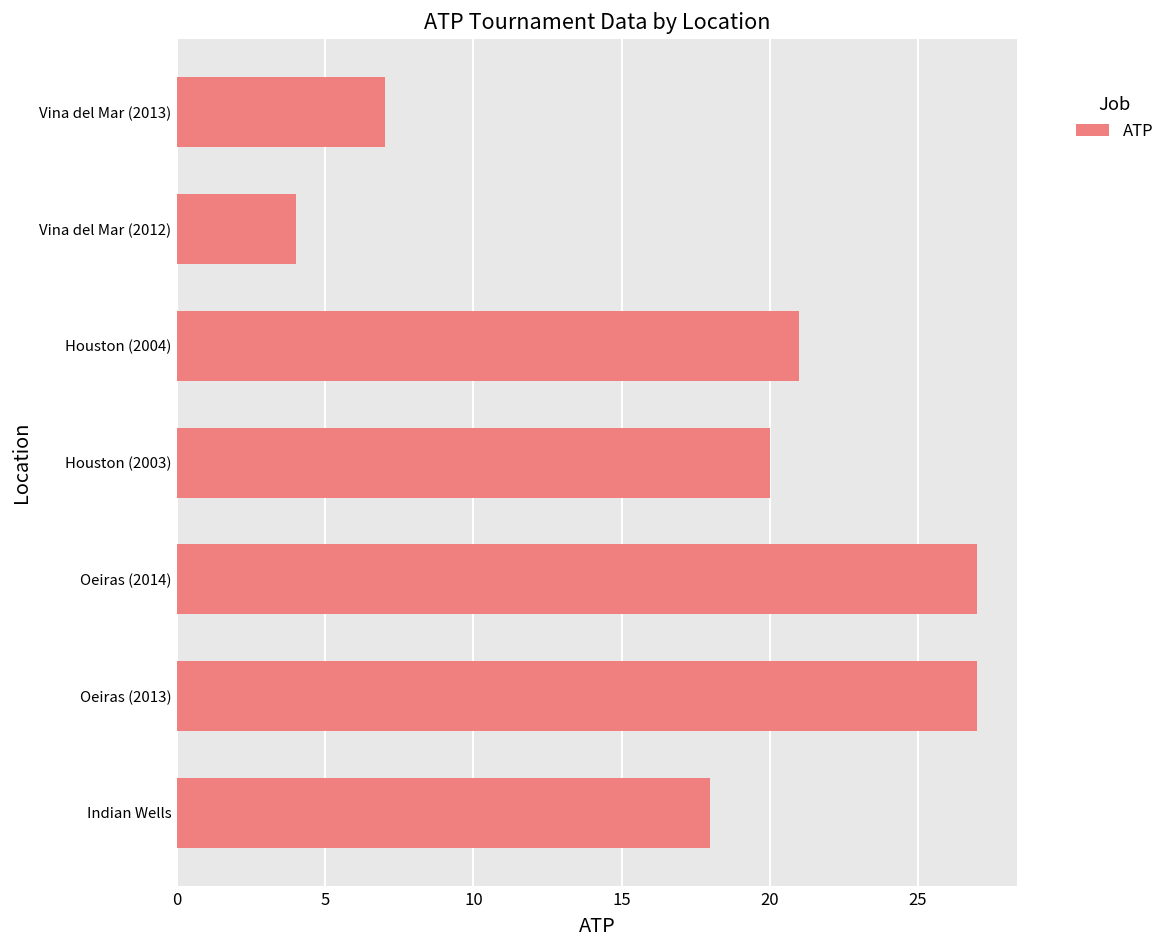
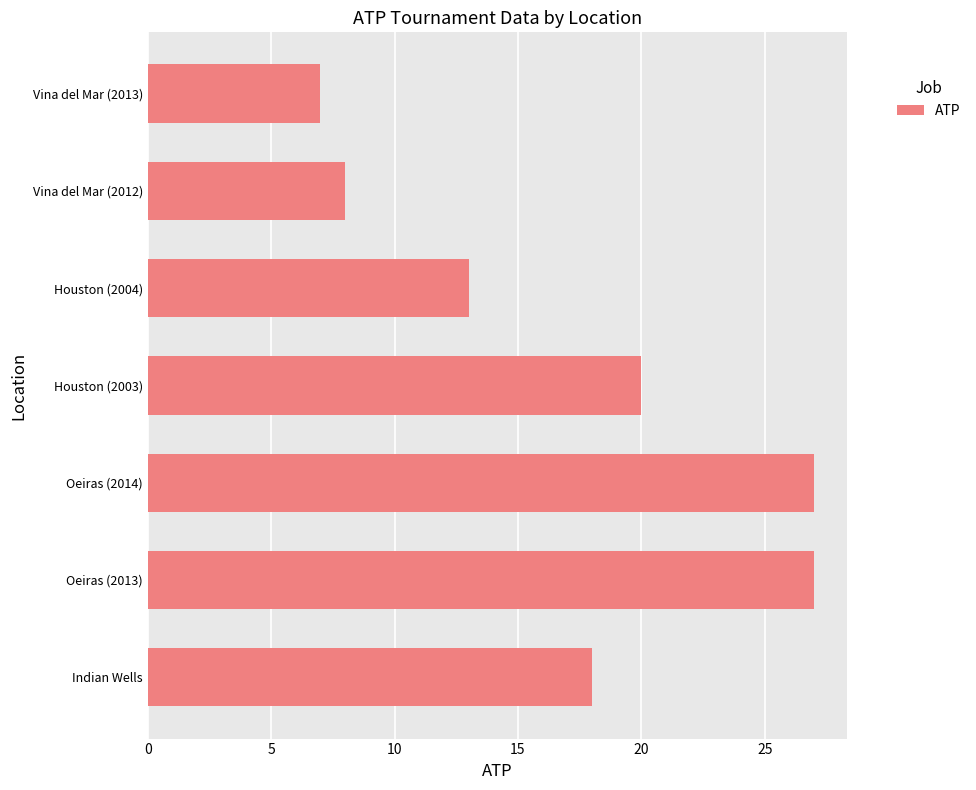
Vina del Mar (2012): 4 -> 8
Houston (2004): 21 -> 13
